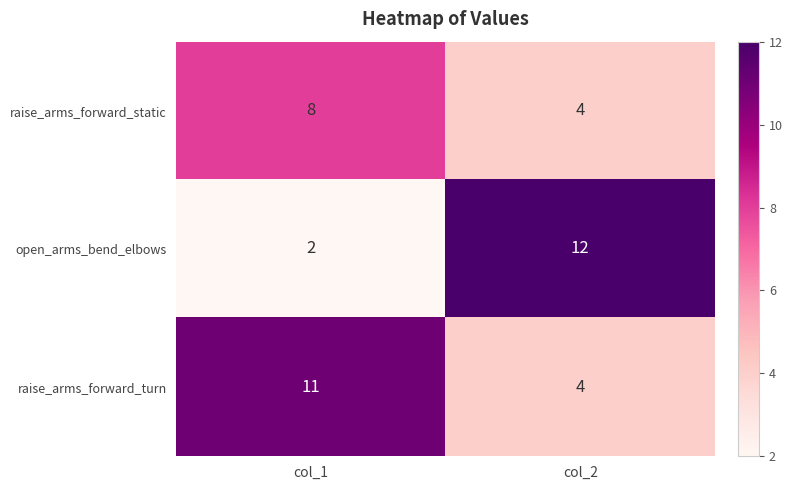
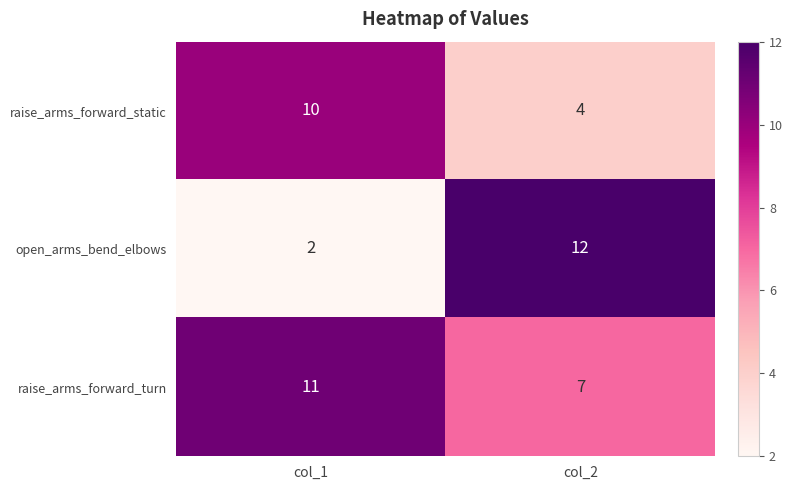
raise_arms_forward_static, col_1: 8 -> 10
raise_arms_forward_turn, col_2: 4 -> 7
